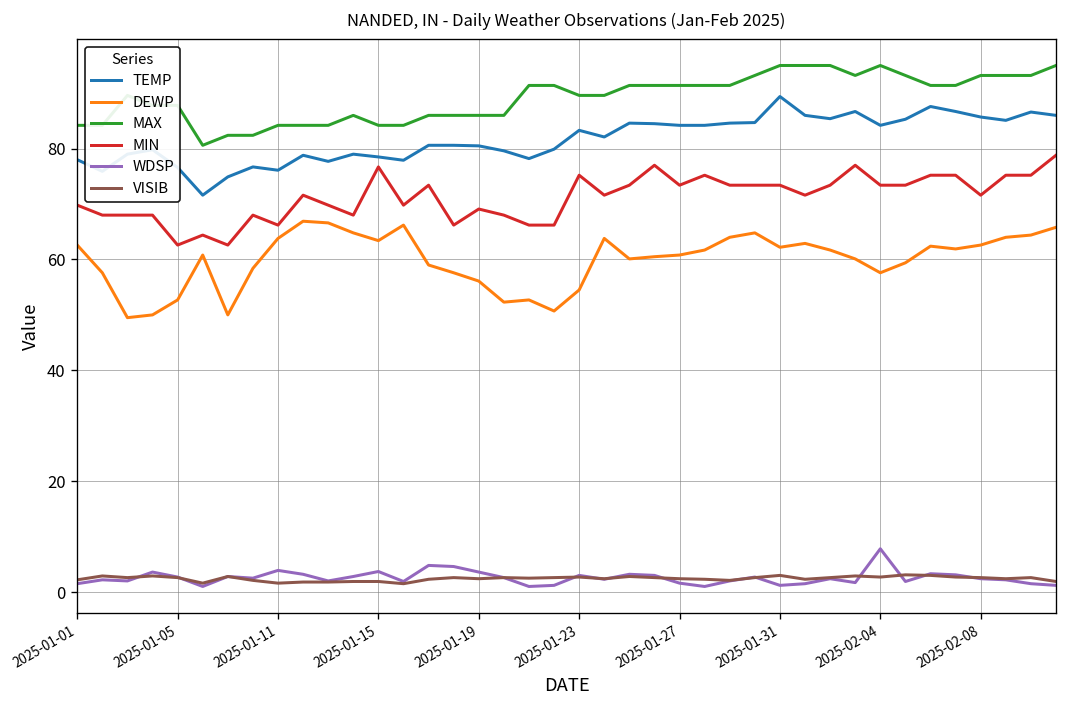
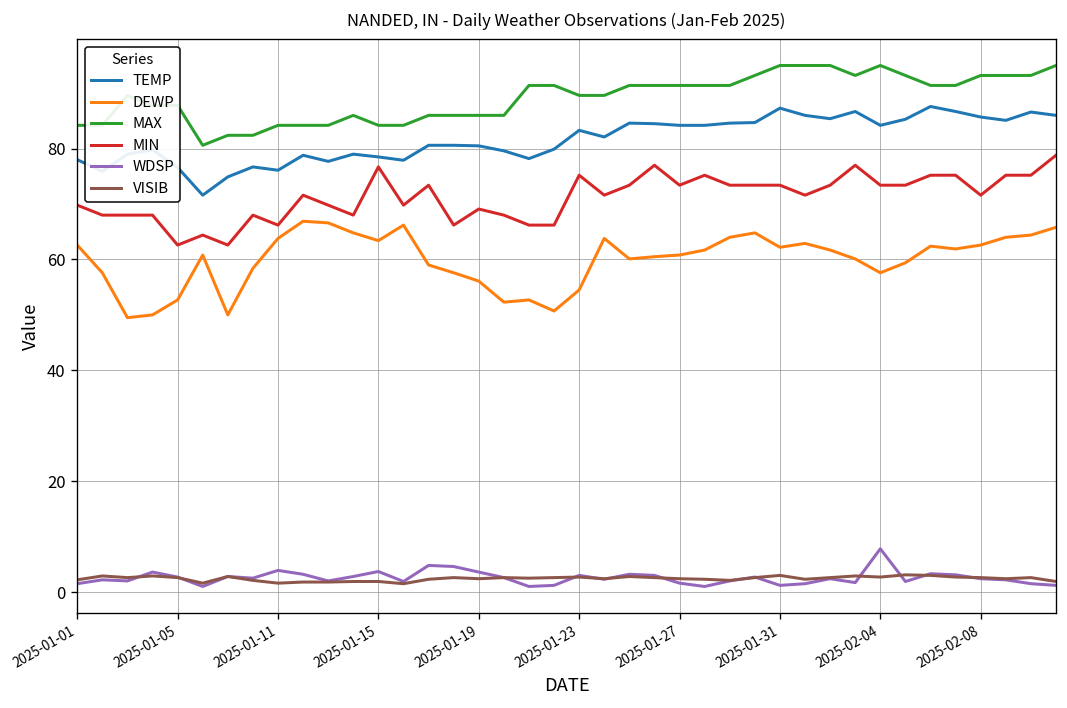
TEMP, 2025-01-31: 89 -> 87
